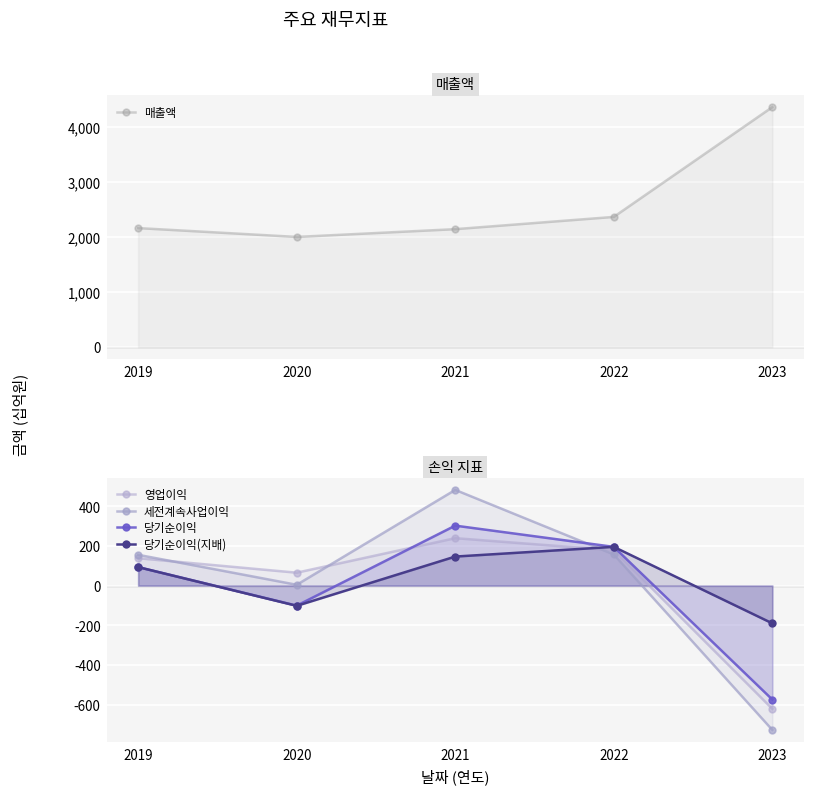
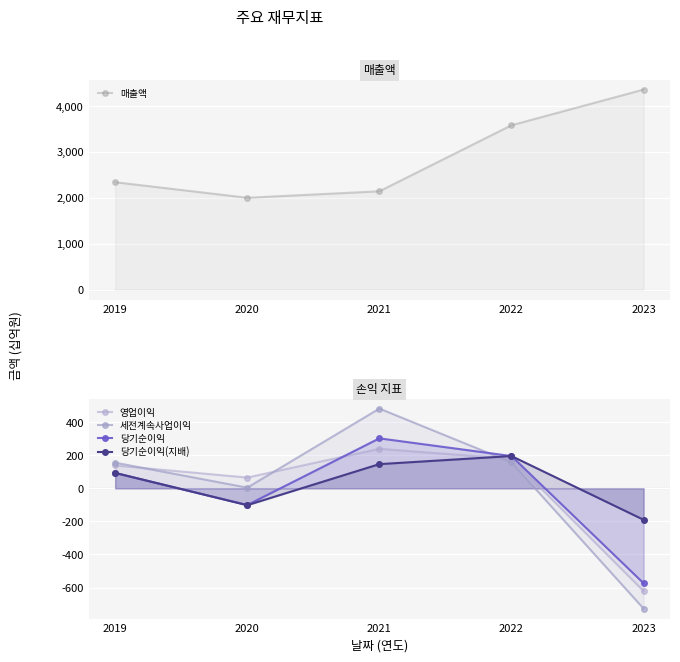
매출액, 2019: 2,200 -> 2,300
매출액, 2022: 2,400 -> 3,600
